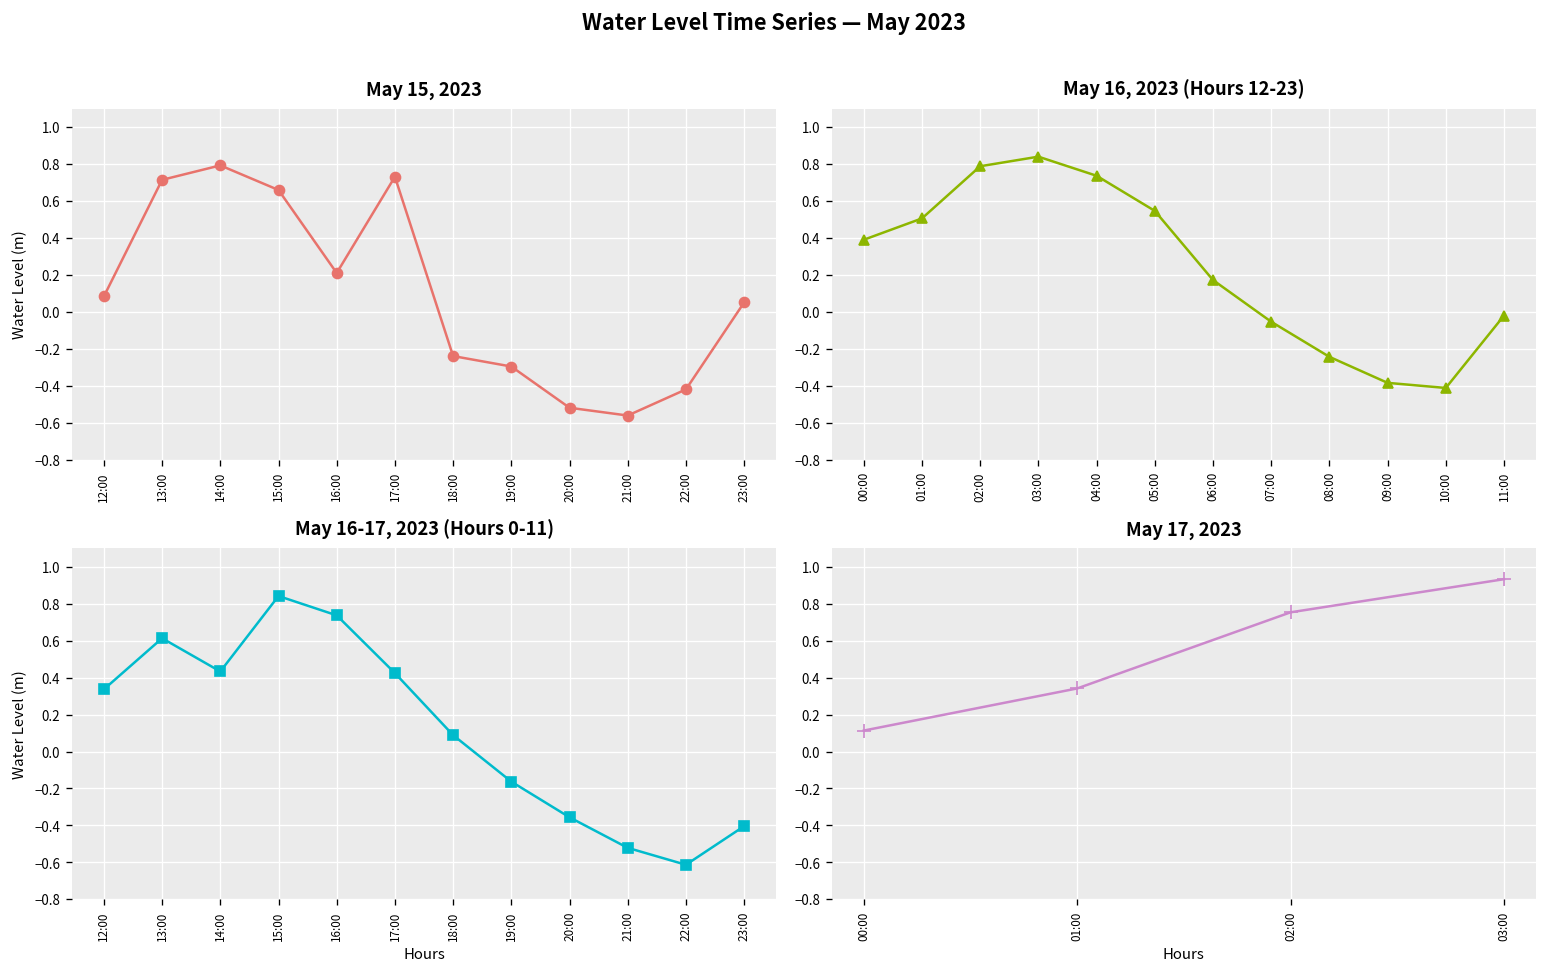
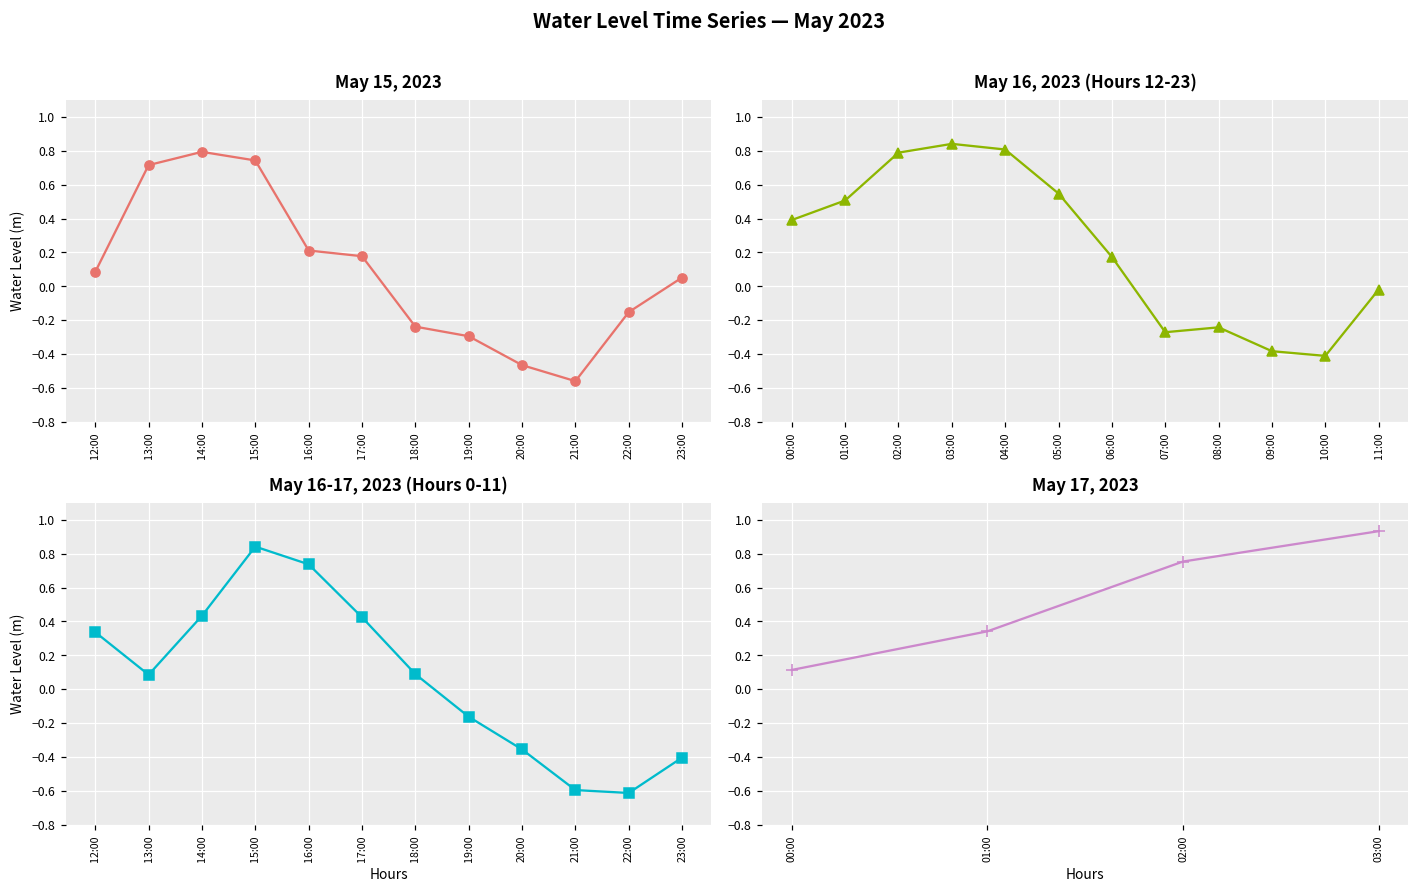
May 15, 2023, 15:00: 0.66 -> 0.74
May 15, 2023, 17:00: 0.73 -> 0.18
May 15, 2023, 20:00: -0.52 -> -0.47
May 15, 2023, 22:00: -0.42 -> -0.15
May 16, 2023 (Hours 12-23), 04:00: 0.74 -> 0.81
May 16, 2023 (Hours 12-23), 07:00: -0.05 -> -0.27
May 16-17, 2023 (Hours 0-11), 13:00: 0.61 -> 0.09
May 16-17, 2023 (Hours 0-11), 21:00: -0.52 -> -0.60
